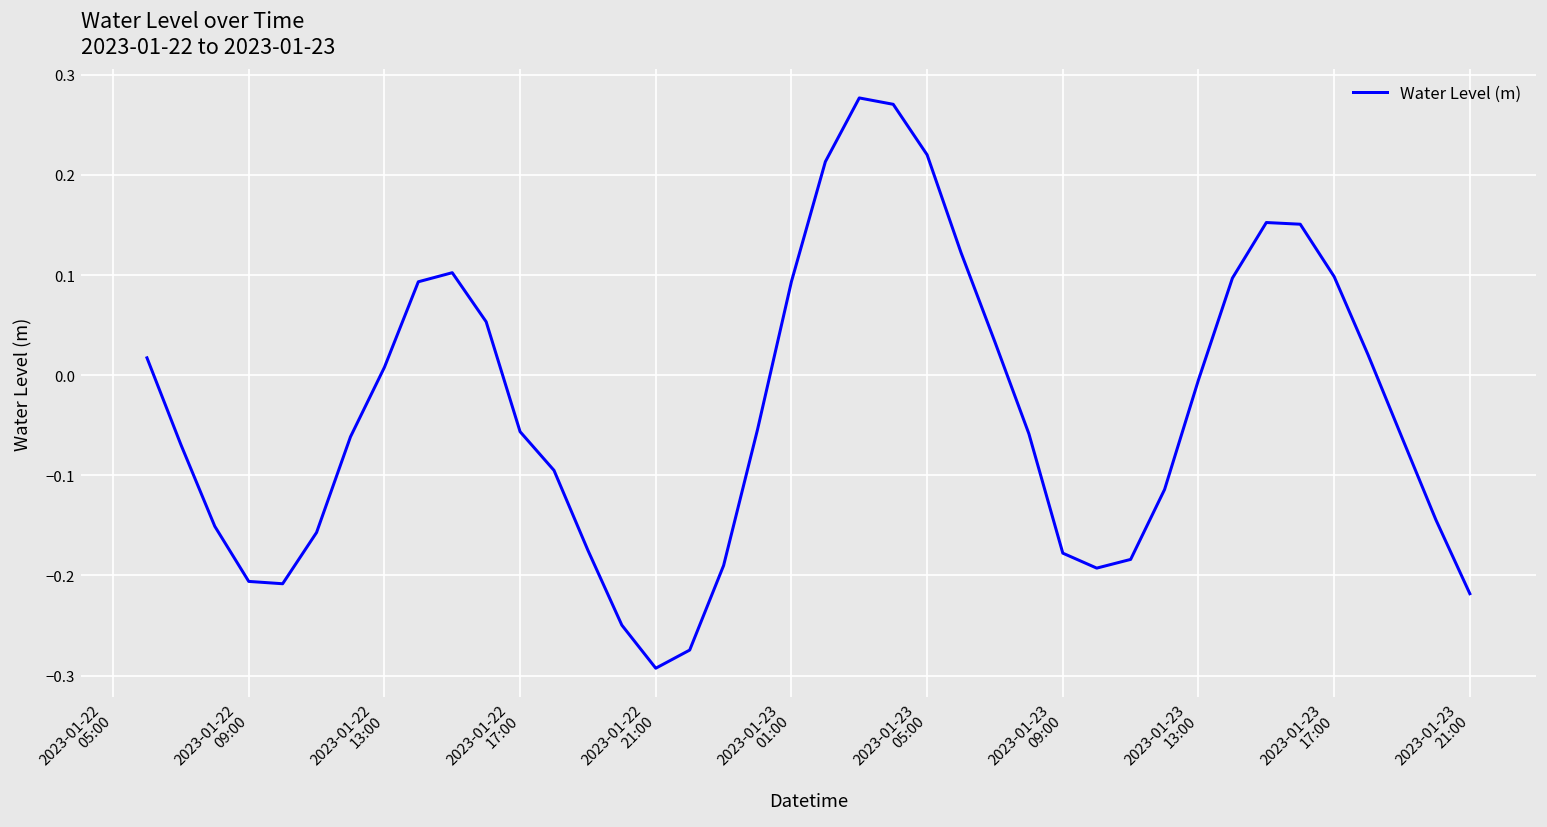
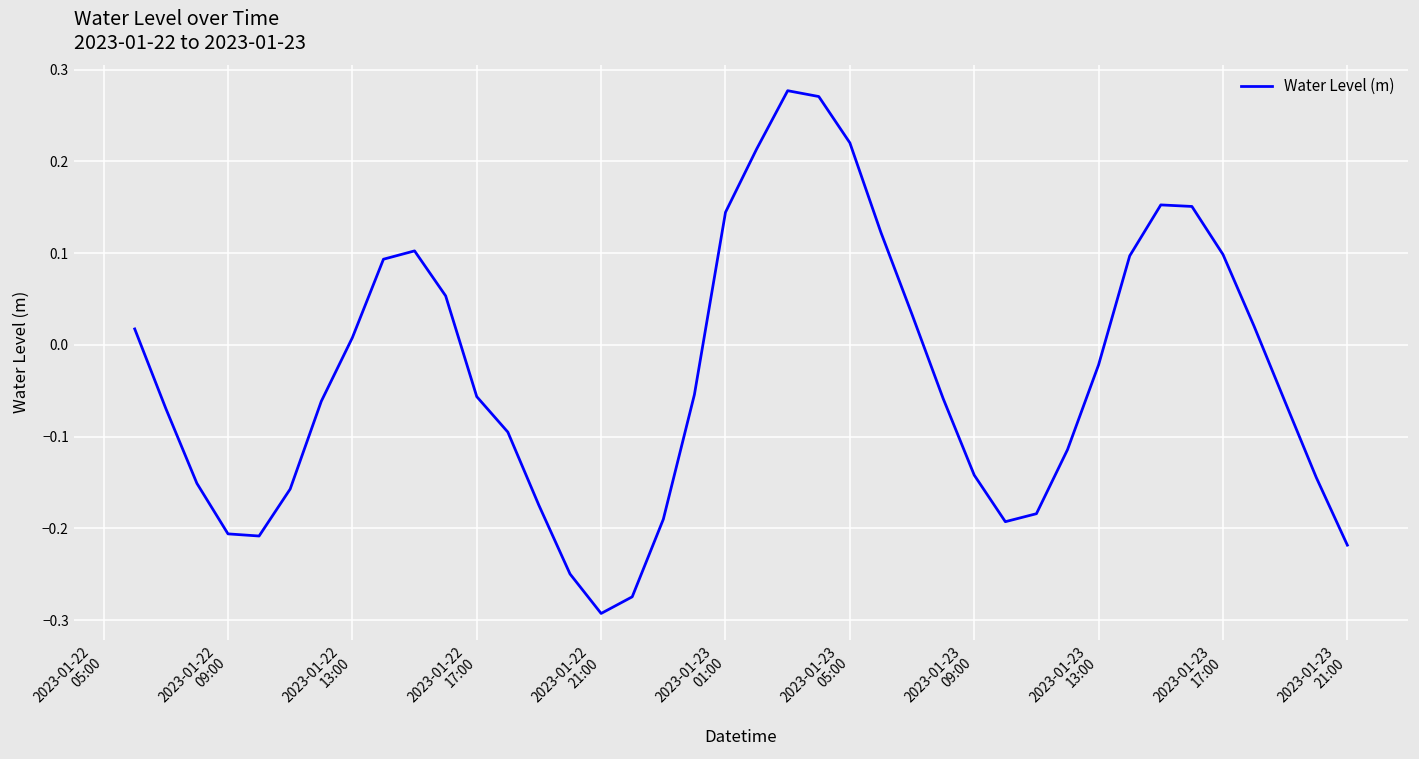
2023-01-23 01:00: 0.09 -> 0.14
2023-01-23 09:00: -0.18 -> -0.14
2023-01-23 13:00: 0.00 -> -0.02
